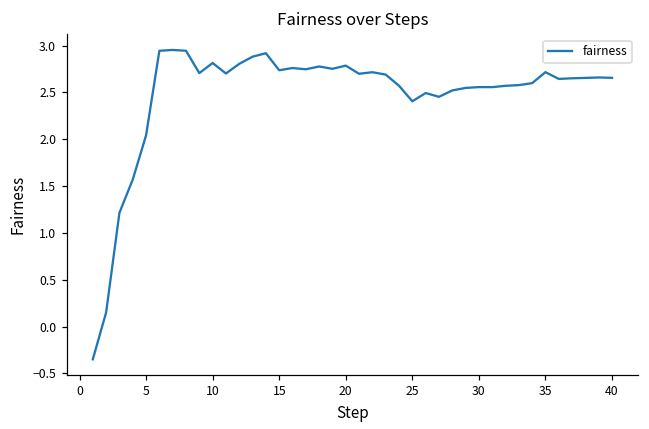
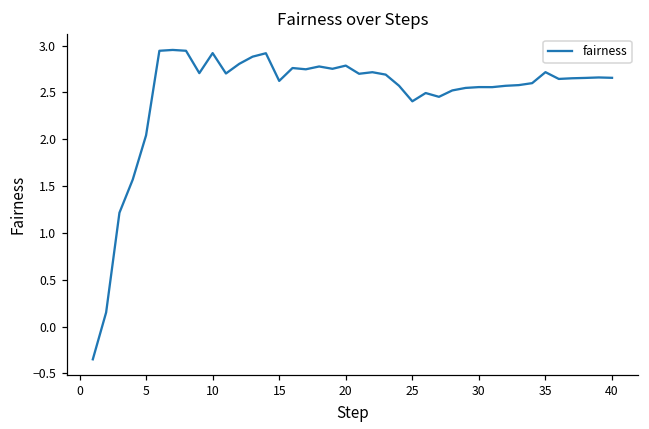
10: 2.8 -> 2.9
15: 2.7 -> 2.6
